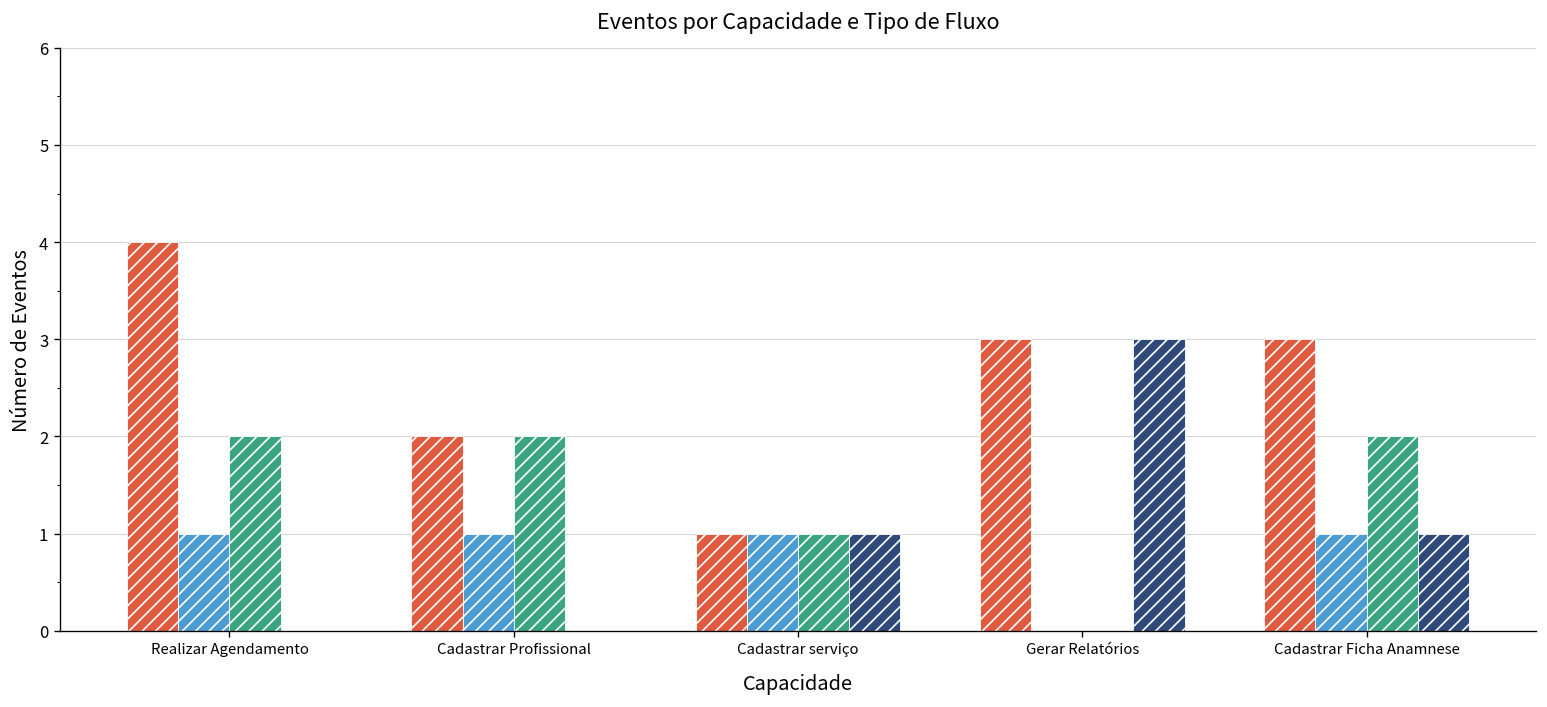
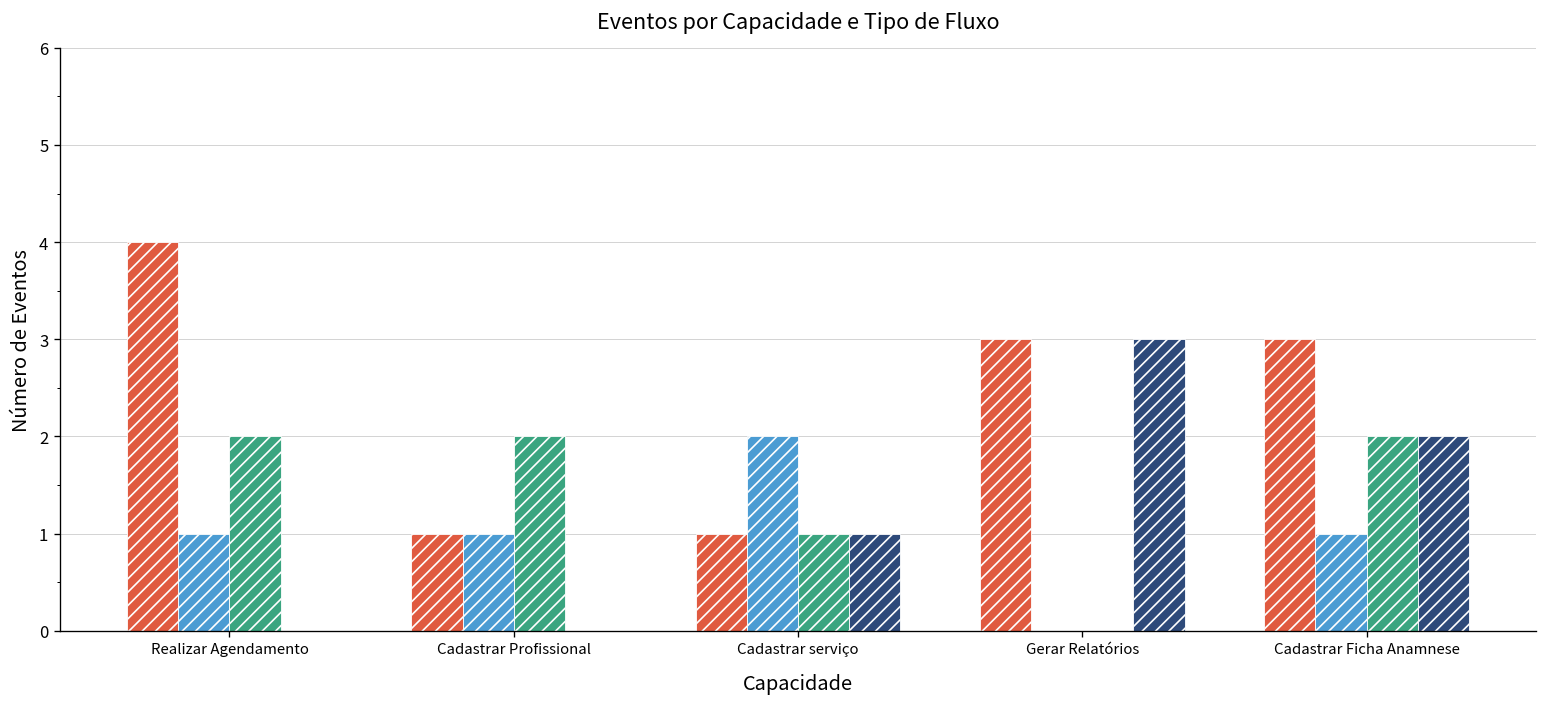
FB (Fluxo Básico), Cadastrar Profissional: 2 -> 1
FA (Fluxo Alternativo), Cadastrar serviço: 1 -> 2
Não Evento / Extemporâneos, Cadastrar Ficha Anamnese: 1 -> 2
